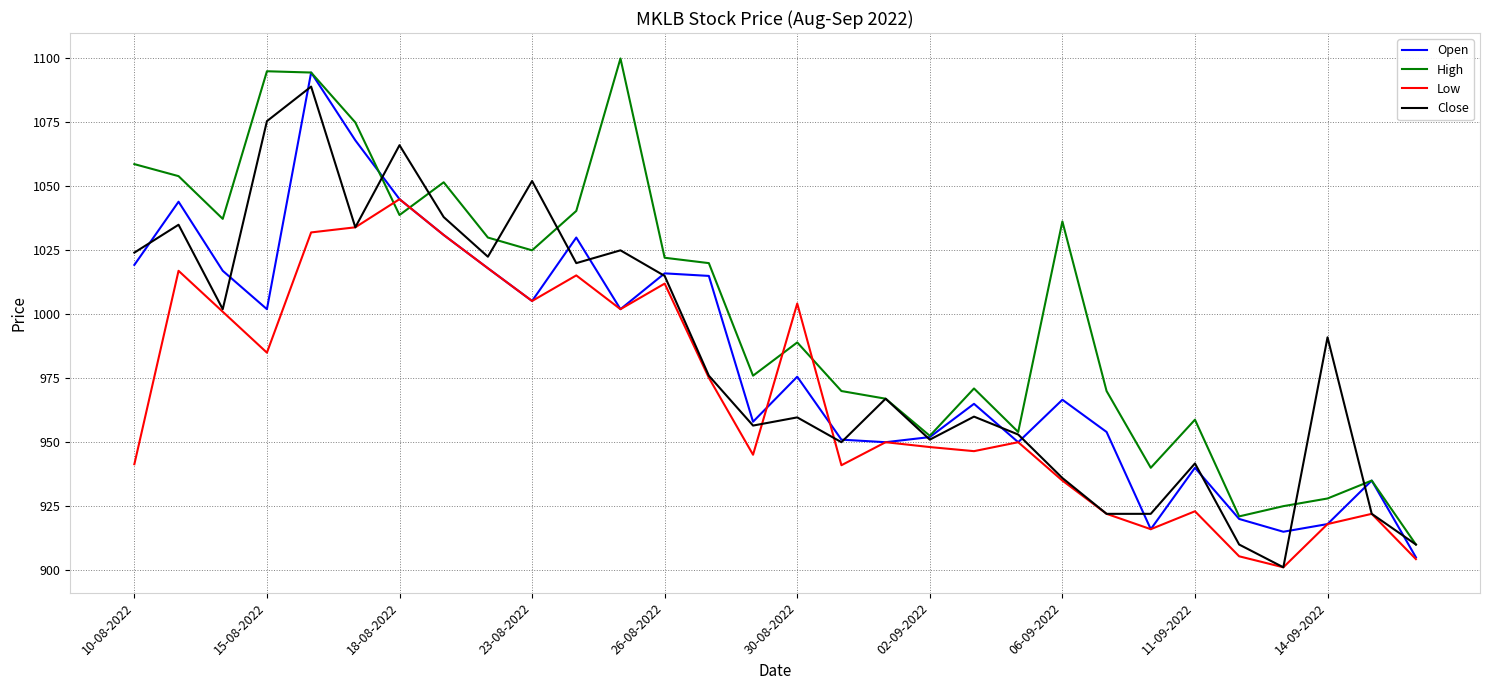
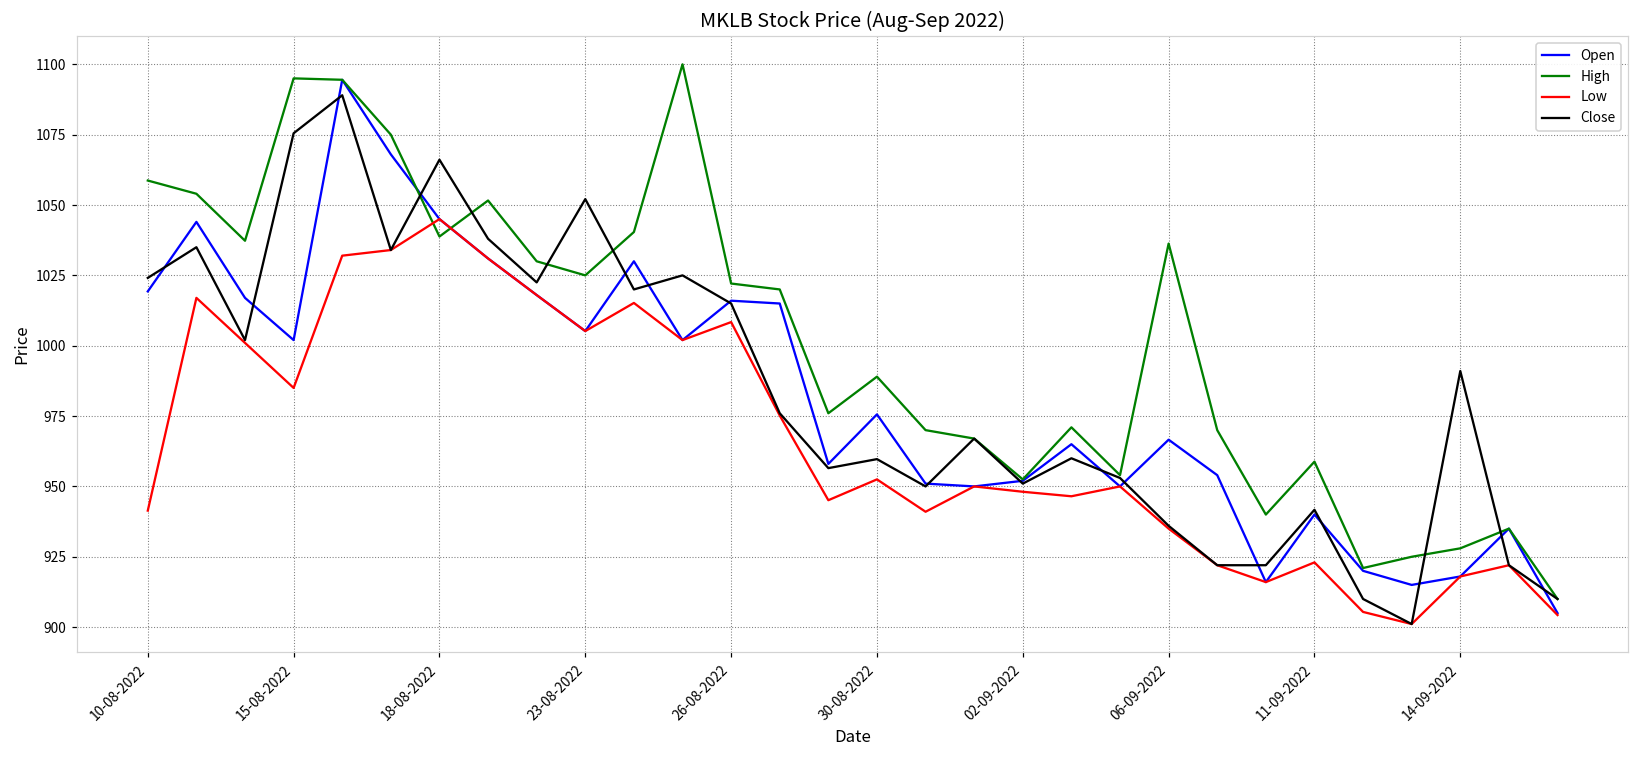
Low, 26-08-2022: 1012 -> 1008
Low, 30-08-2022: 1004 -> 953
